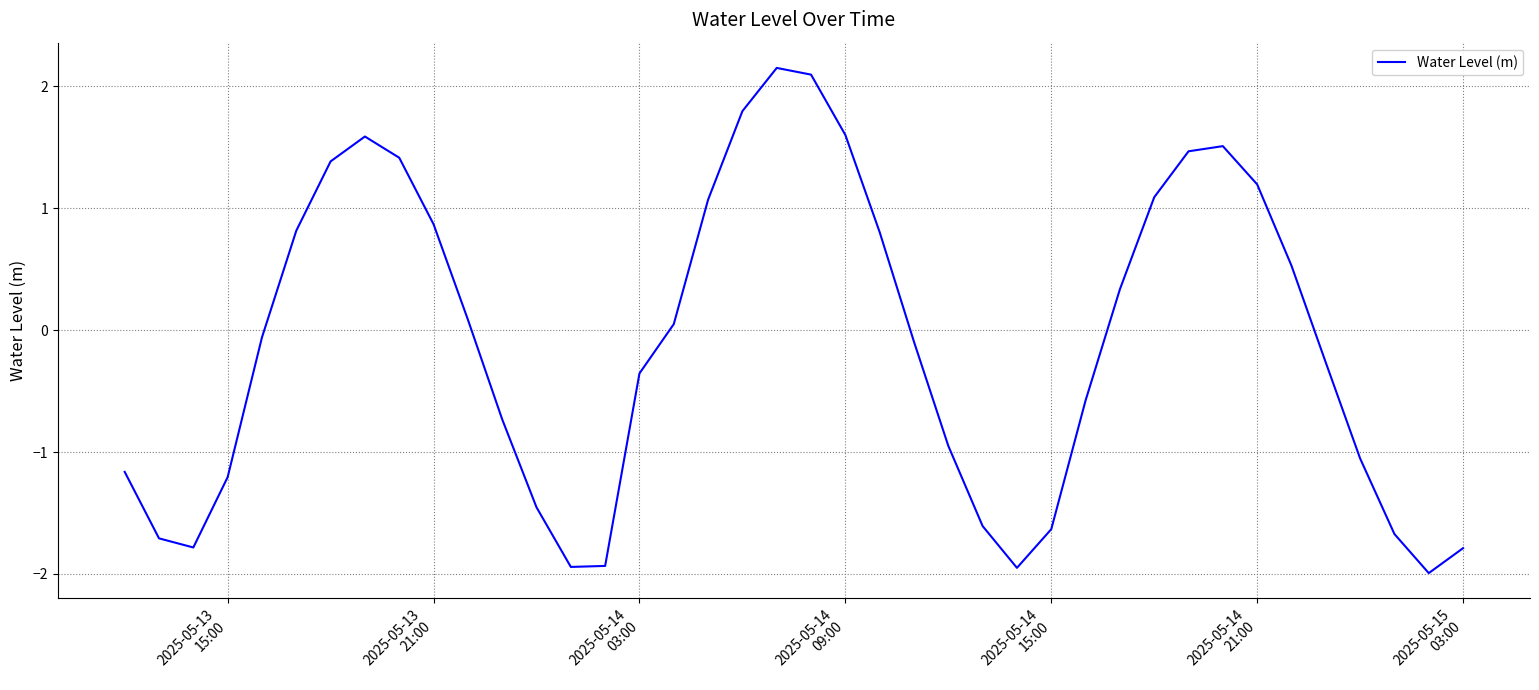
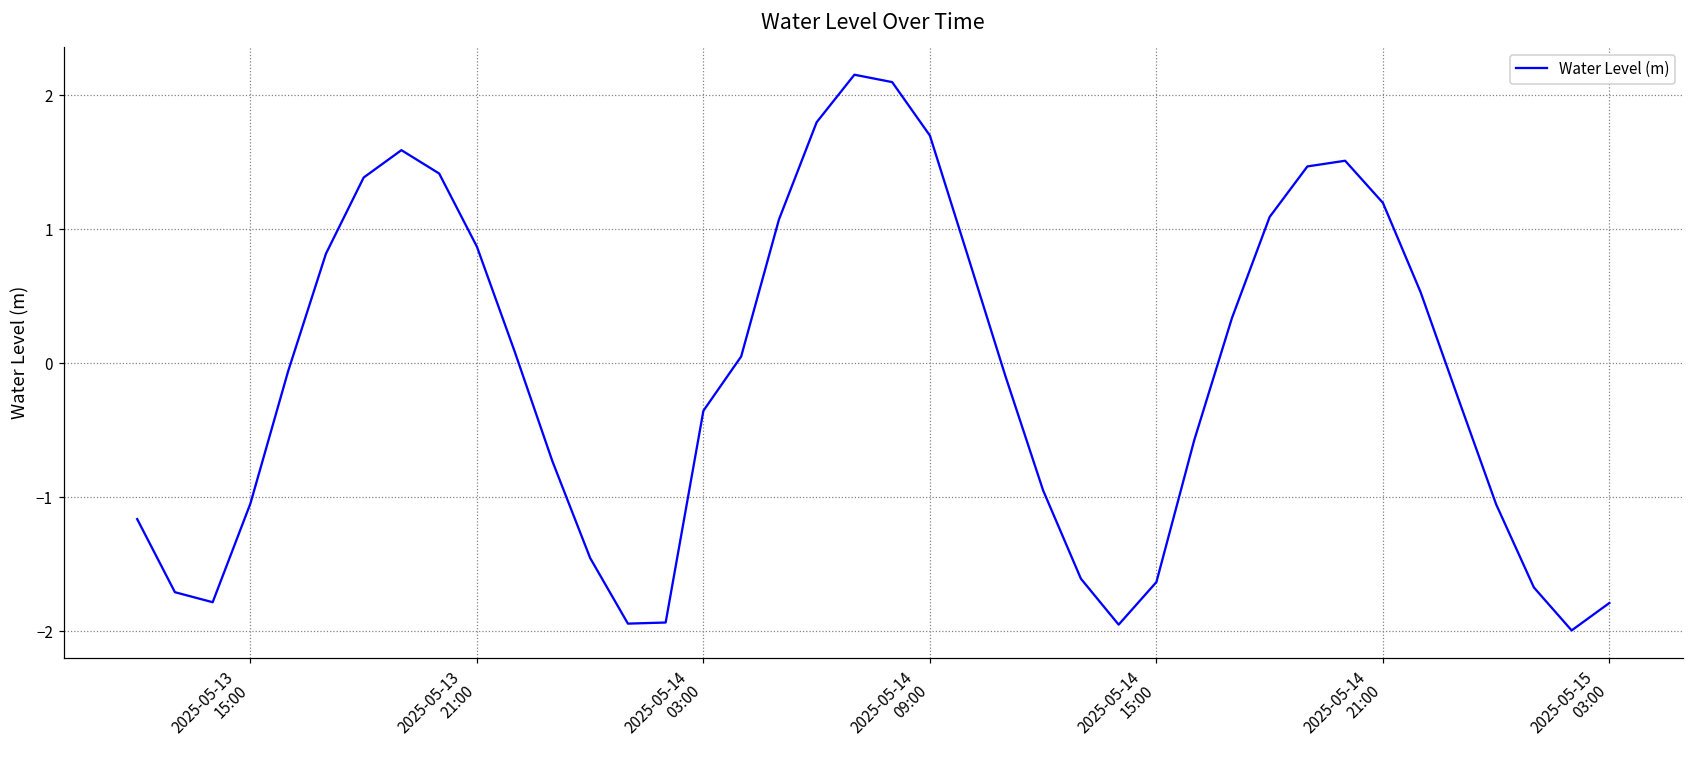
2025-05-13 15:00: -1.21 -> -1.05
2025-05-14 09:00: 1.60 -> 1.70
